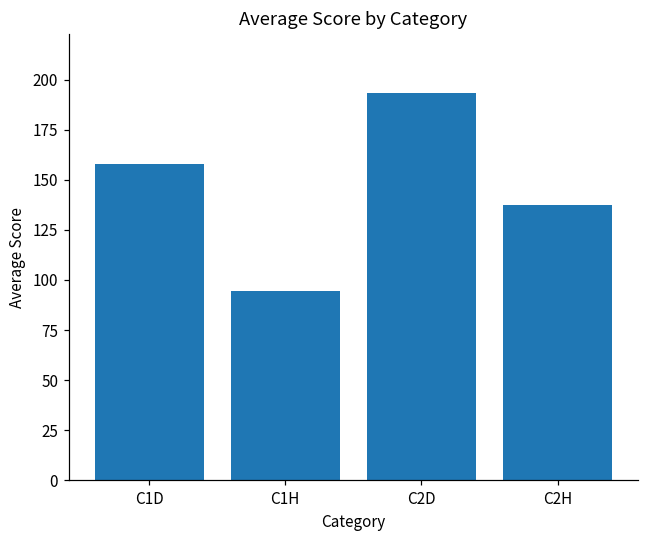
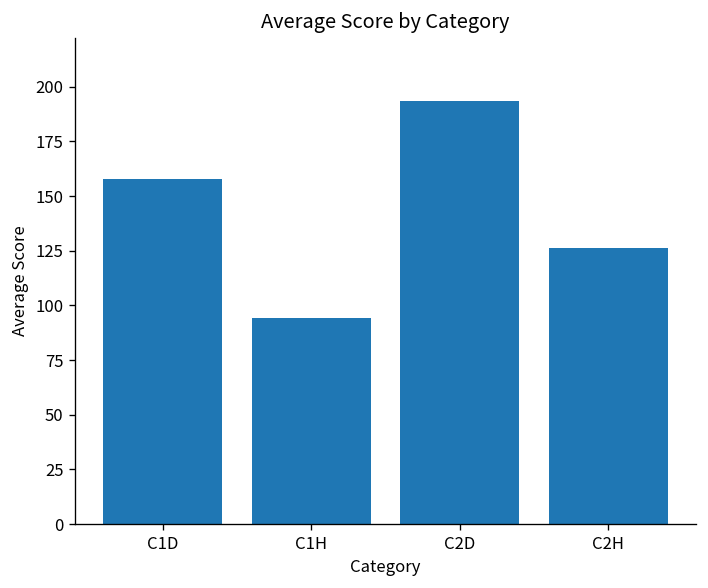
C2H: 137 -> 126
